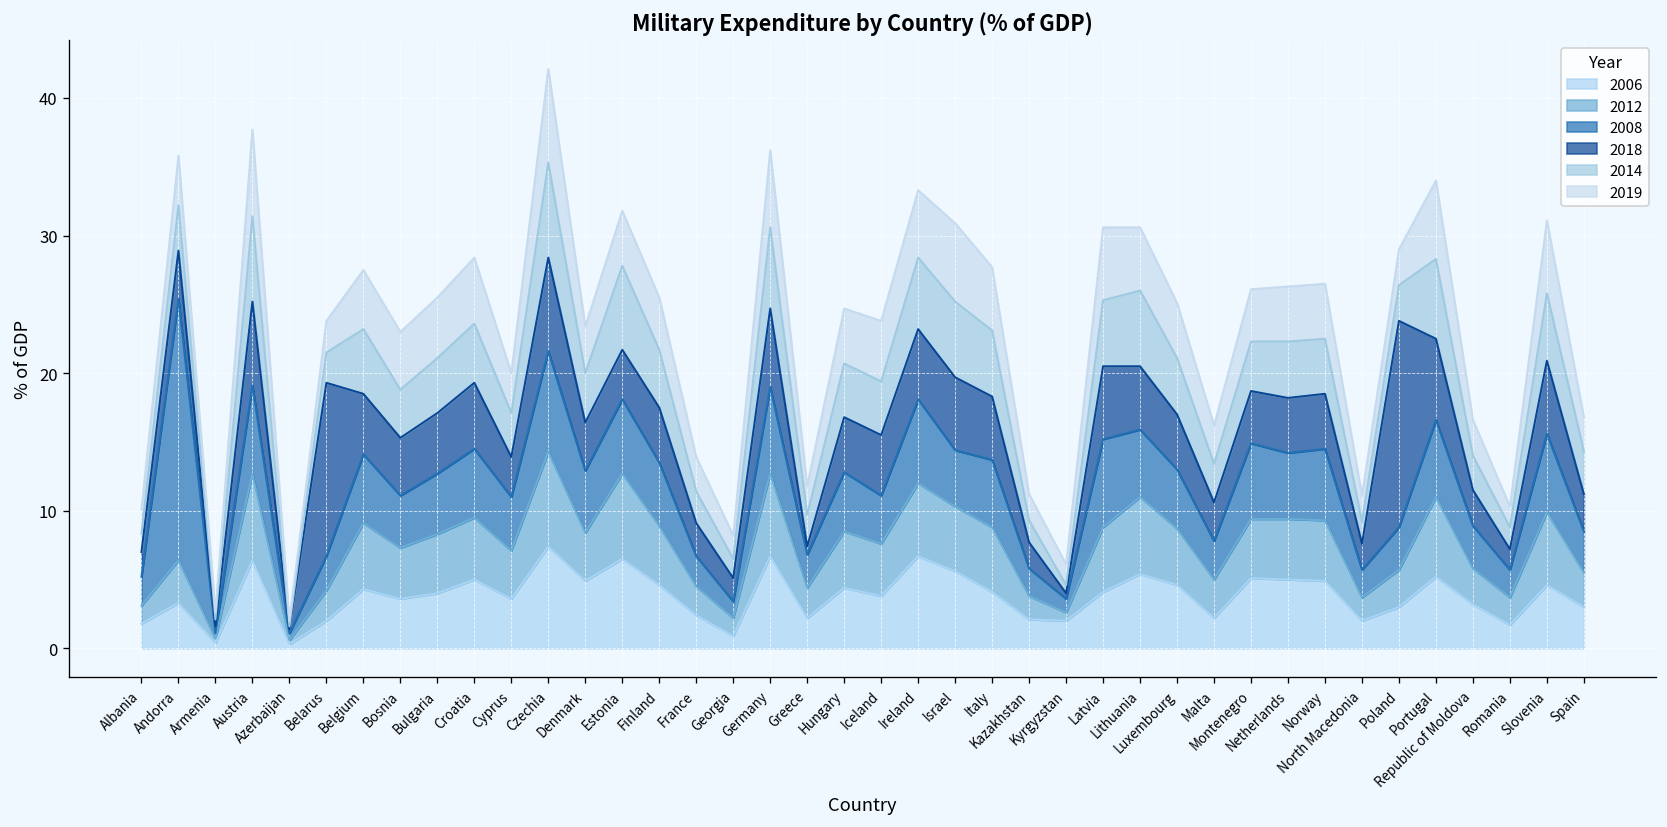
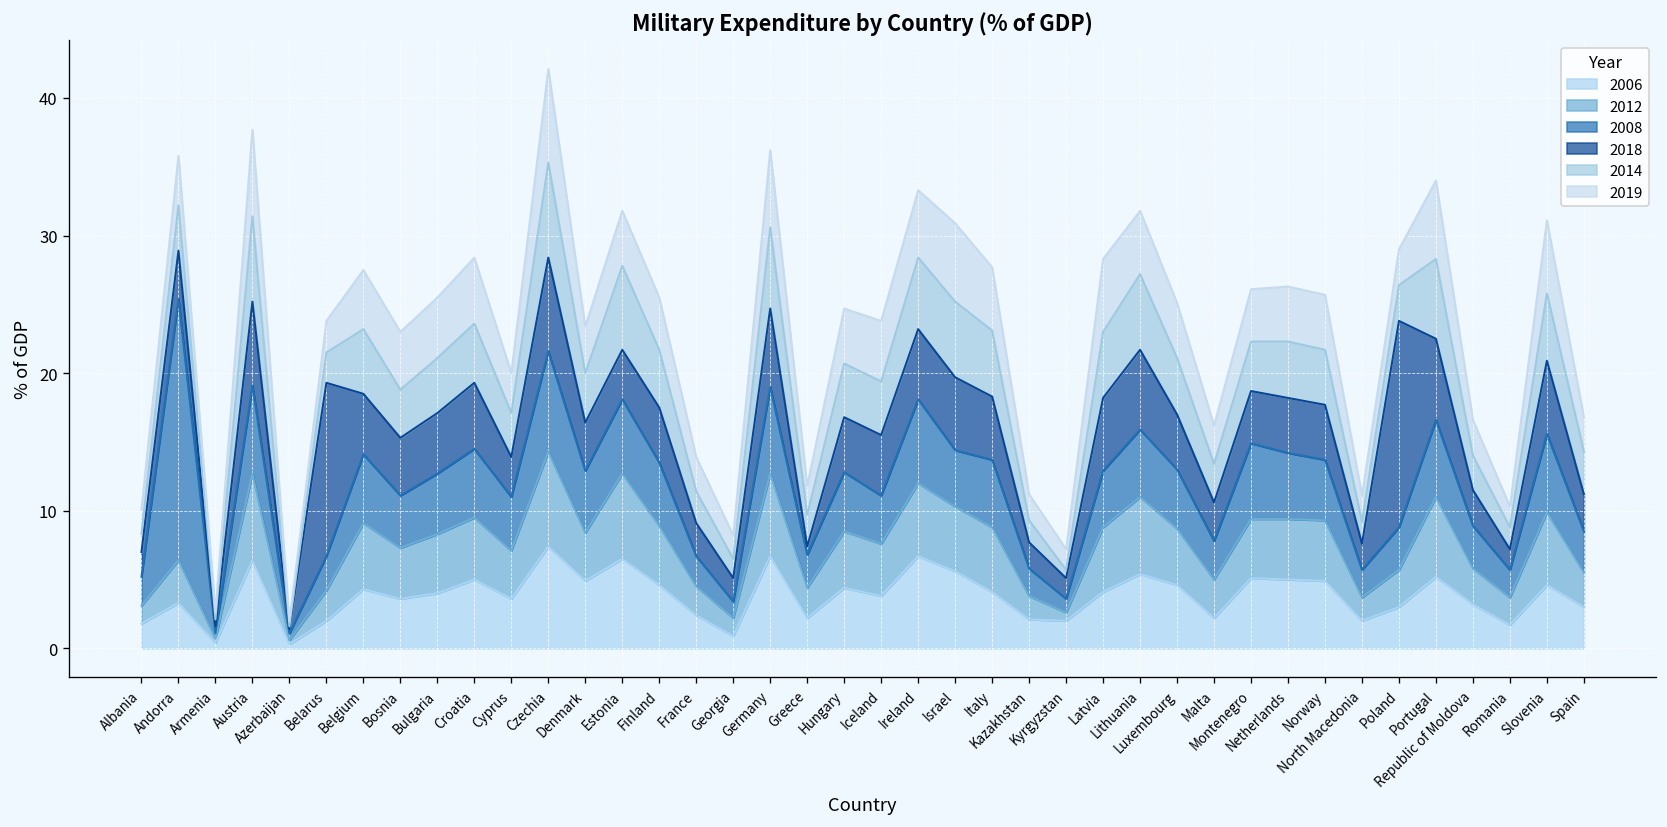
2018, Kyrgyzstan: 0.4 -> 1.5
2008, Latvia: 6.4 -> 4.1
2018, Lithuania: 4.6 -> 5.8
2008, Norway: 5.2 -> 4.4
